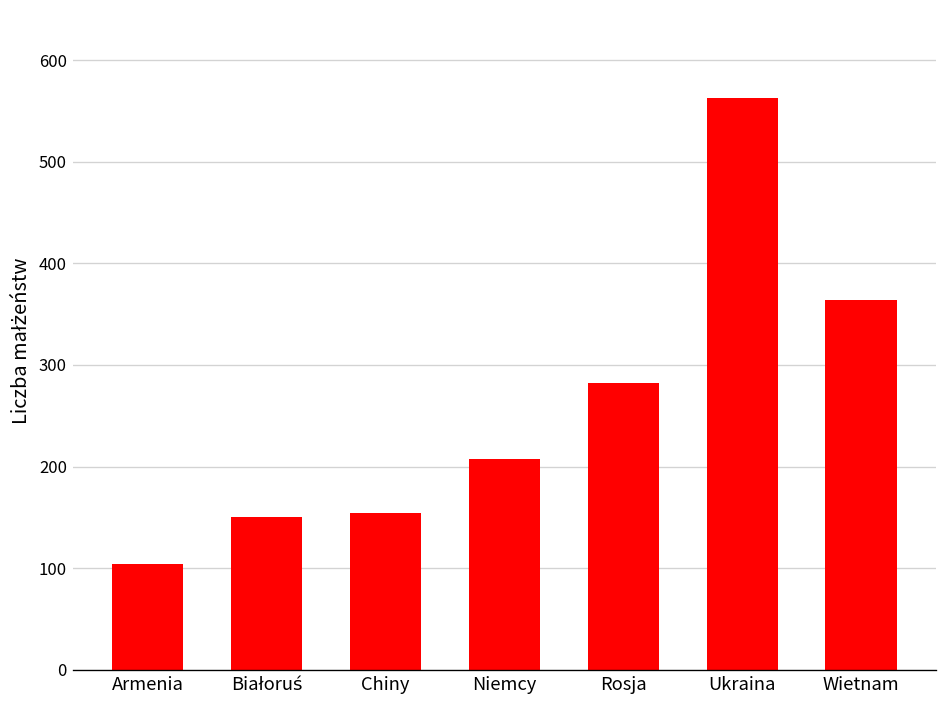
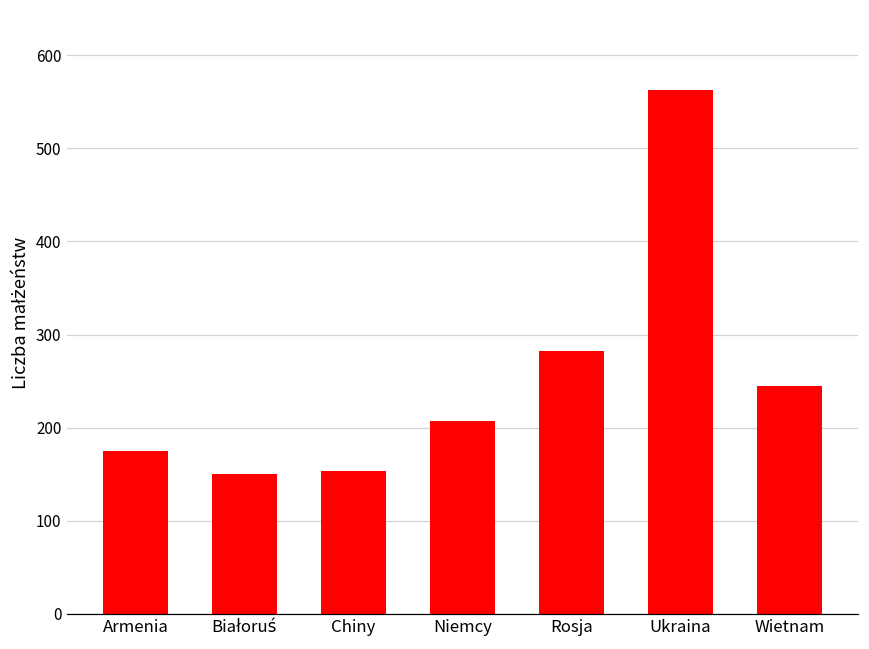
Armenia: 100 -> 180
Wietnam: 360 -> 250
